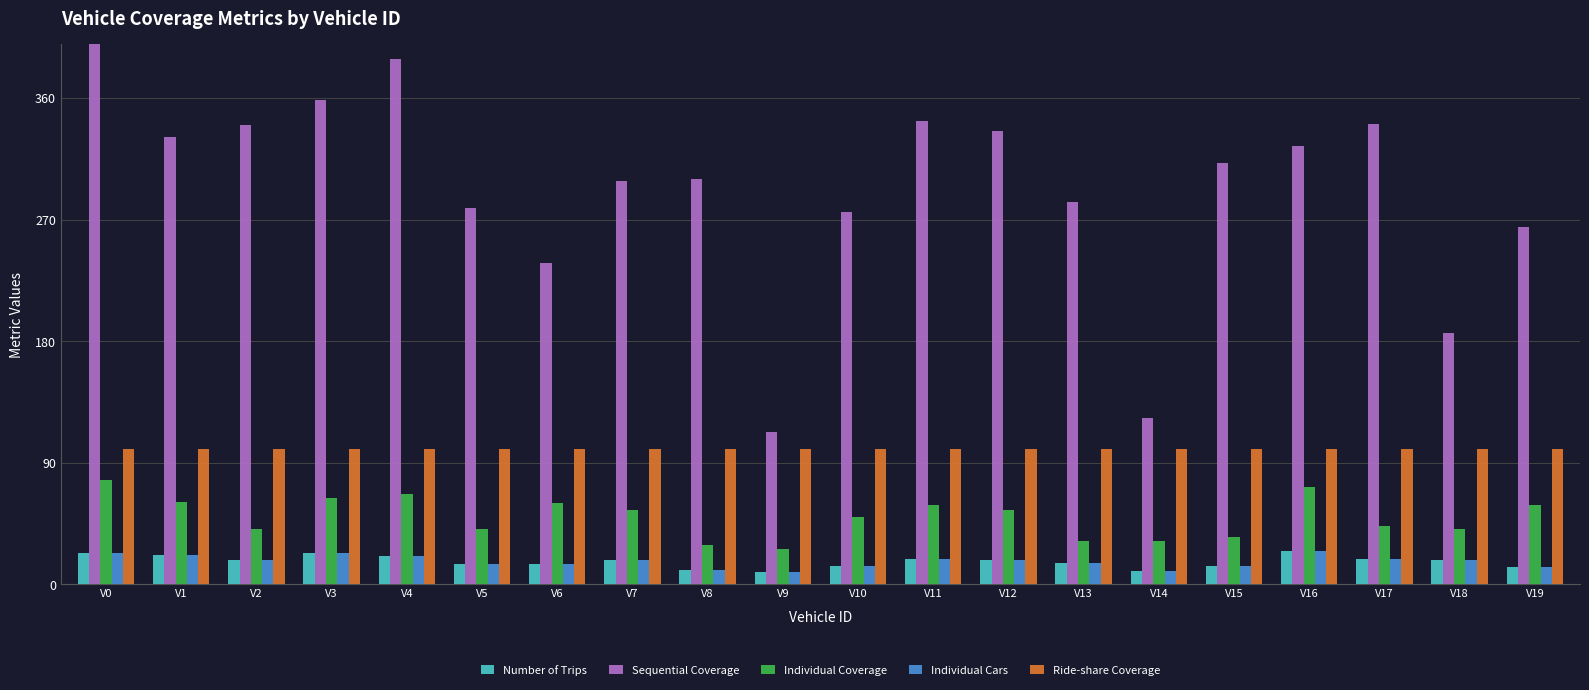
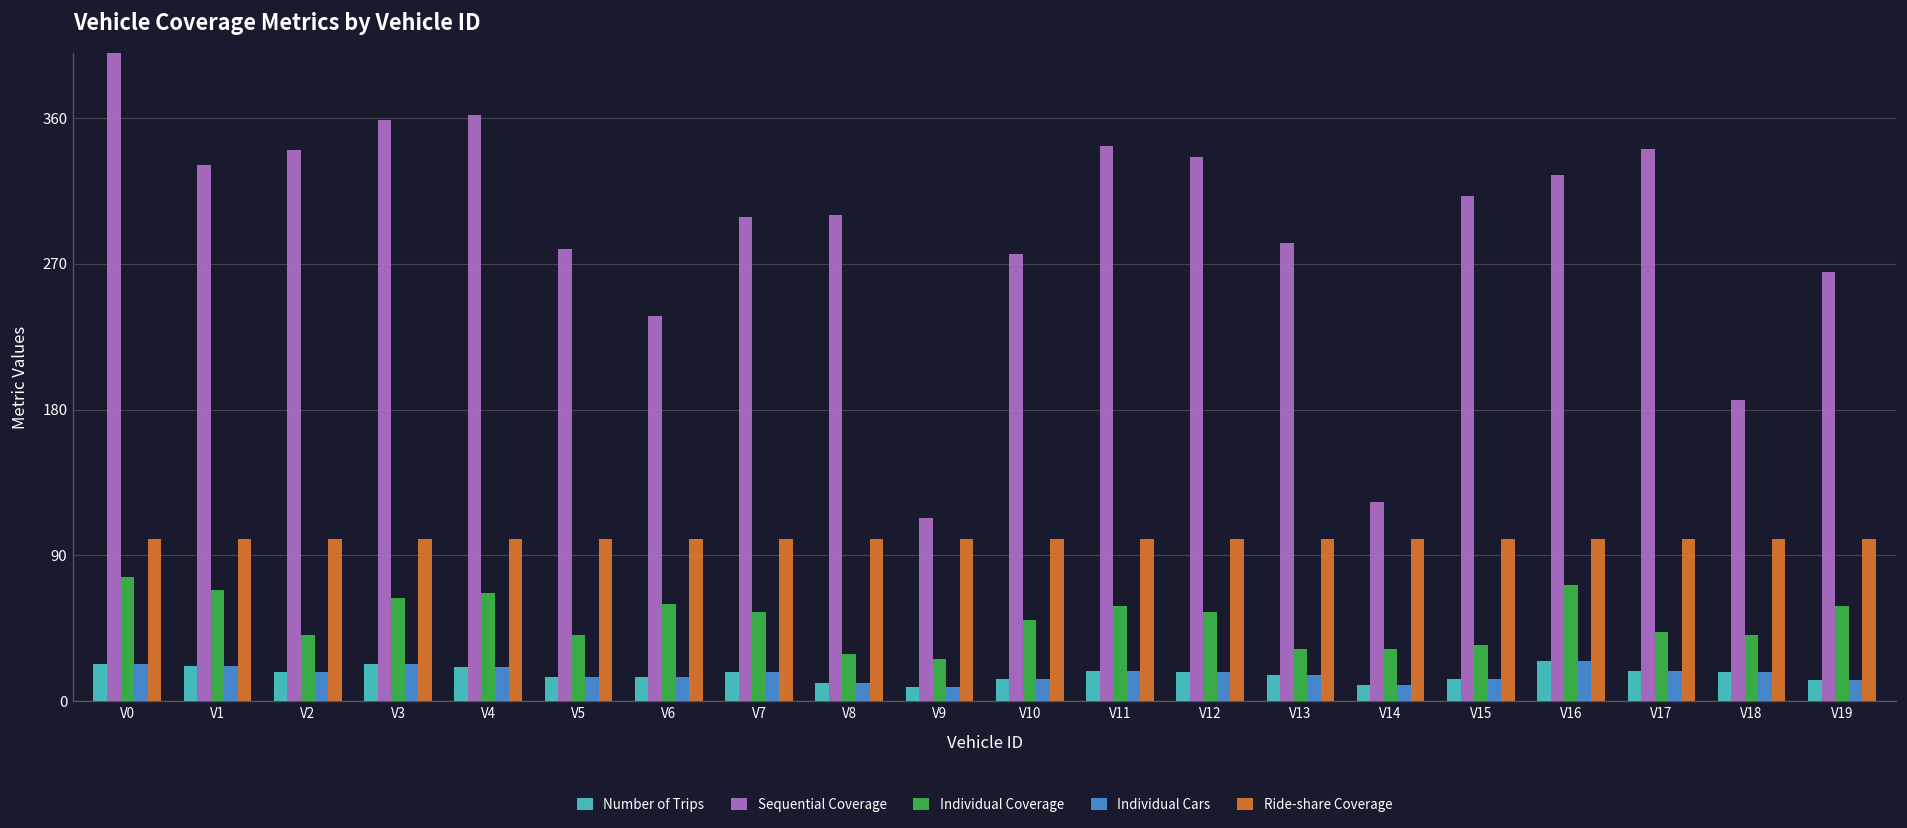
Individual Coverage, V1: 61 -> 69
Sequential Coverage, V4: 389 -> 362
